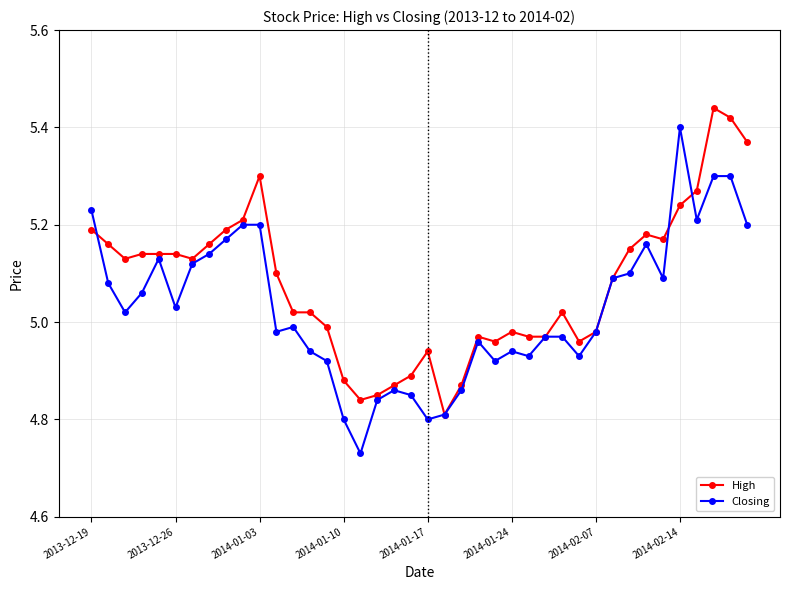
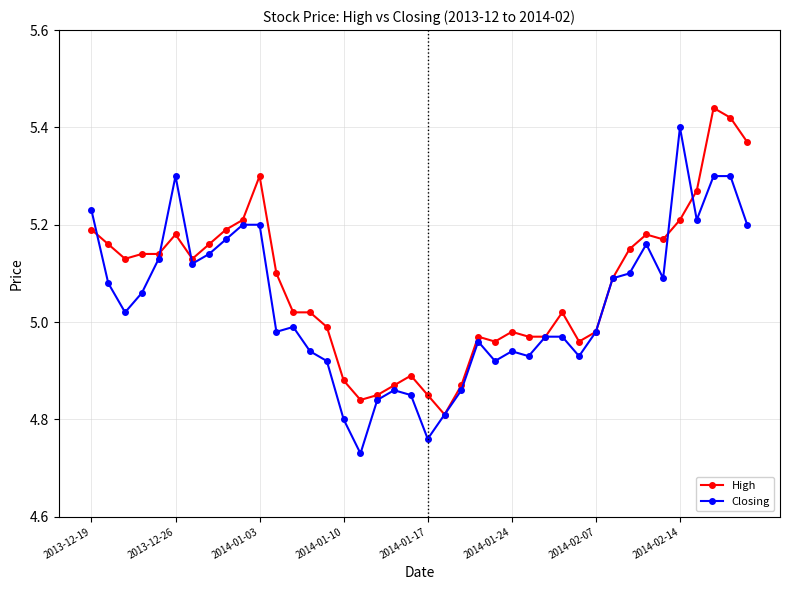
High, 2013-12-26: 5.14 -> 5.18
Closing, 2013-12-26: 5.03 -> 5.30
High, 2014-01-17: 4.94 -> 4.85
Closing, 2014-01-17: 4.80 -> 4.76
High, 2014-02-14: 5.24 -> 5.21
